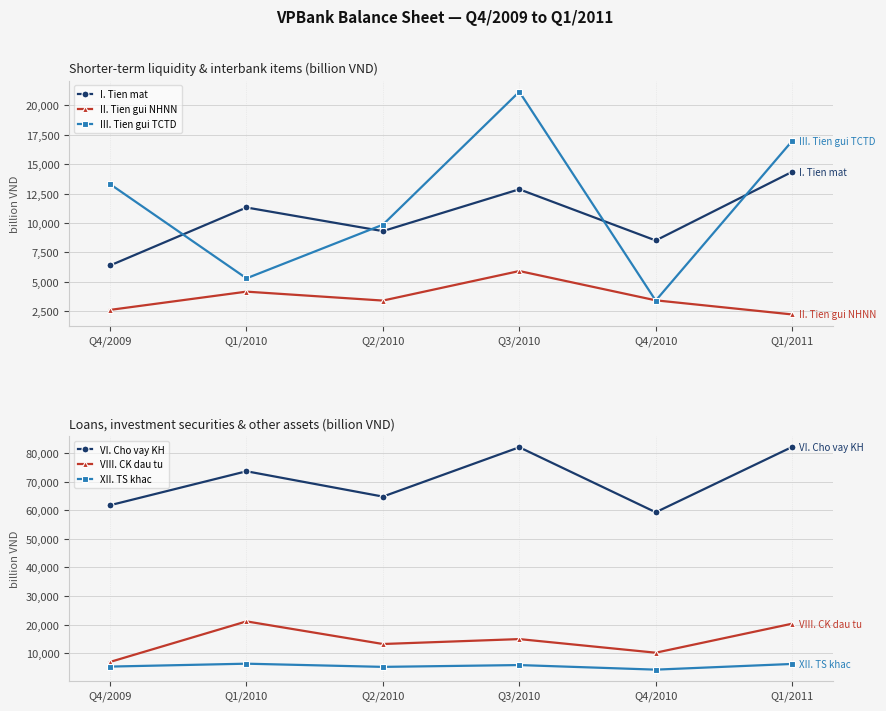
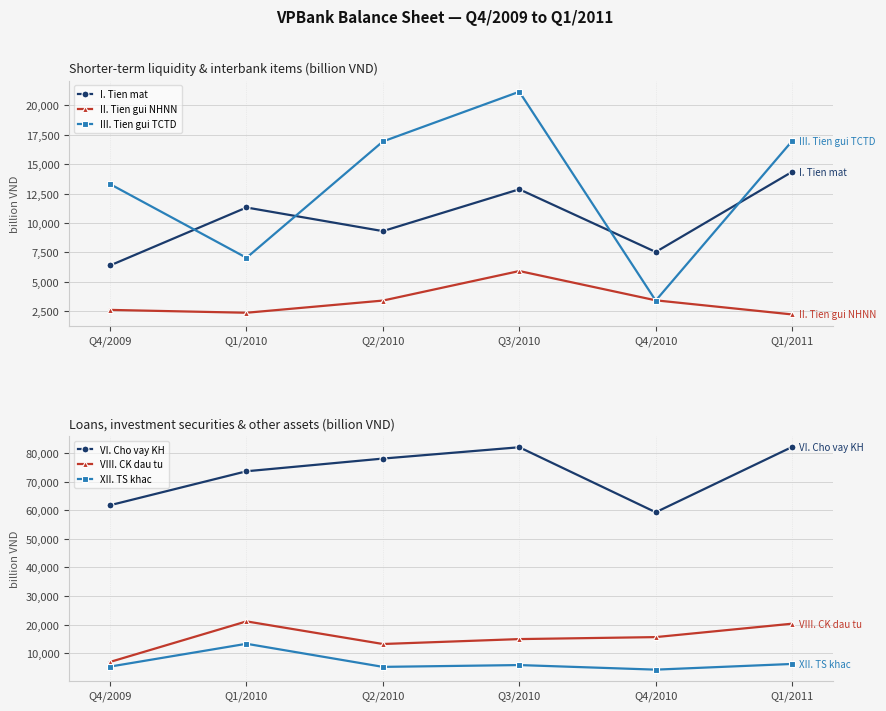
Shorter-term liquidity & interbank items (billion VND), II. Tien gui NHNN, Q1/2010: 4,200 -> 2,400
Shorter-term liquidity & interbank items (billion VND), III. Tien gui TCTD, Q1/2010: 5,300 -> 7,000
Shorter-term liquidity & interbank items (billion VND), III. Tien gui TCTD, Q2/2010: 9,900 -> 16,900
Shorter-term liquidity & interbank items (billion VND), I. Tien mat, Q4/2010: 8,500 -> 7,500
Loans, investment securities & other assets (billion VND), XII. TS khac, Q1/2010: 6,000 -> 13,000
Loans, investment securities & other assets (billion VND), VI. Cho vay KH, Q2/2010: 65,000 -> 78,000
Loans, investment securities & other assets (billion VND), VIII. CK dau tu, Q4/2010: 10,000 -> 16,000
